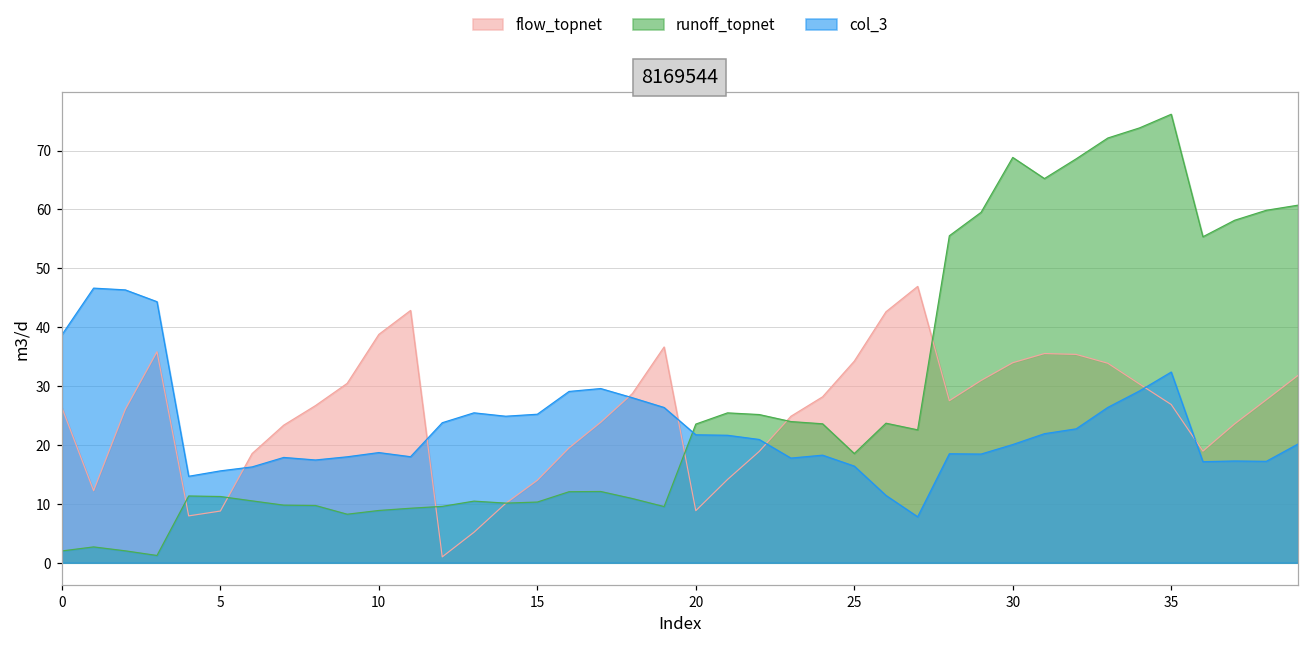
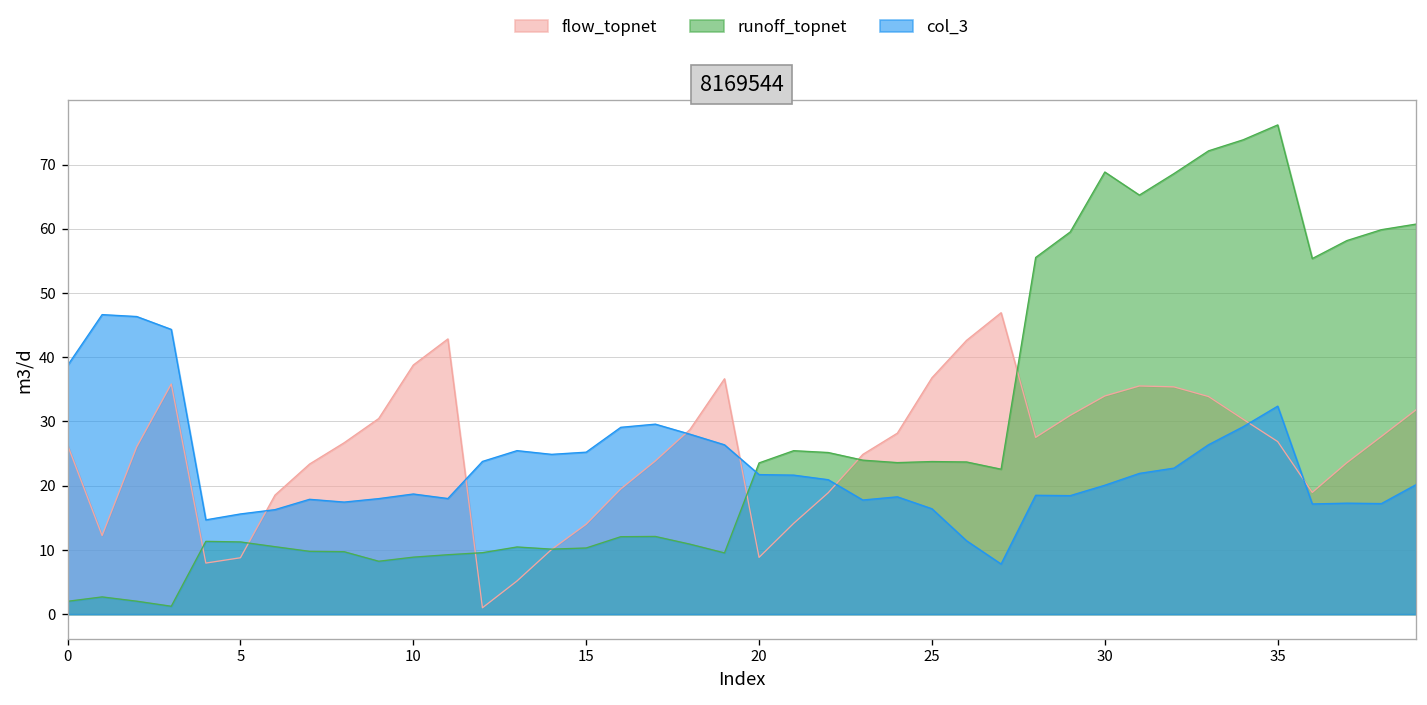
flow_topnet, 25: 34 -> 37
runoff_topnet, 25: 19 -> 24
